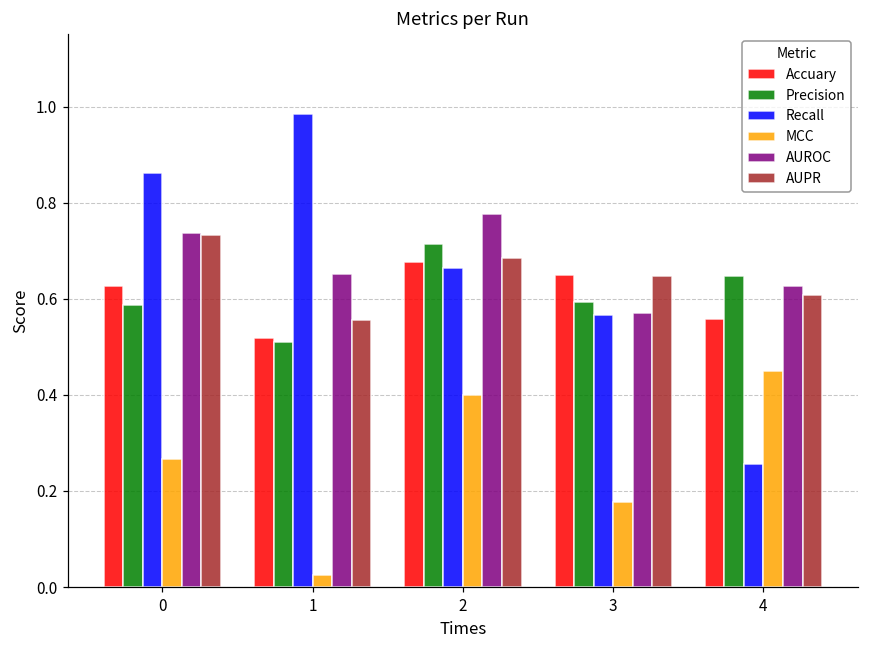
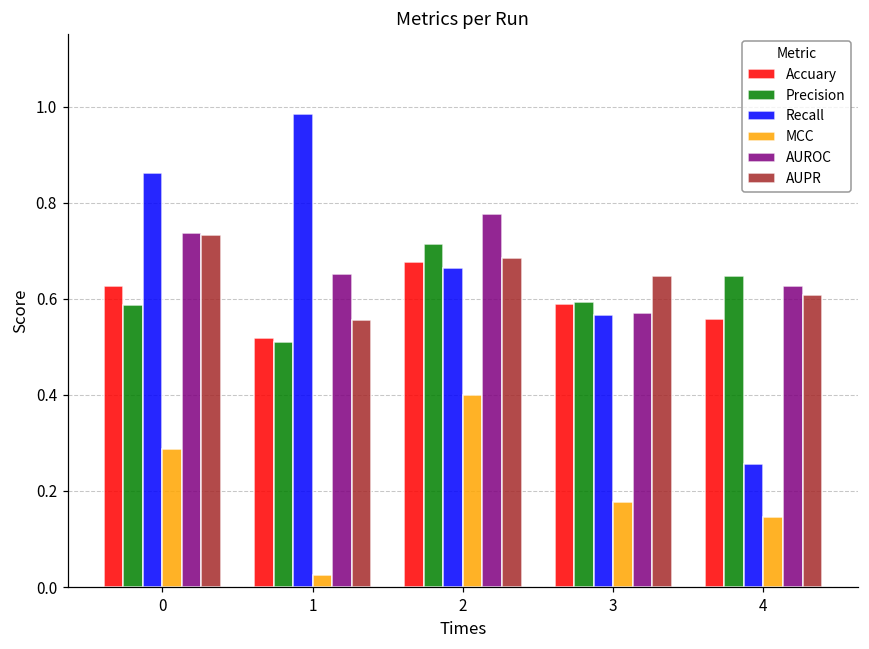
MCC, 0: 0.27 -> 0.29
Accuary, 3: 0.65 -> 0.59
MCC, 4: 0.45 -> 0.15
